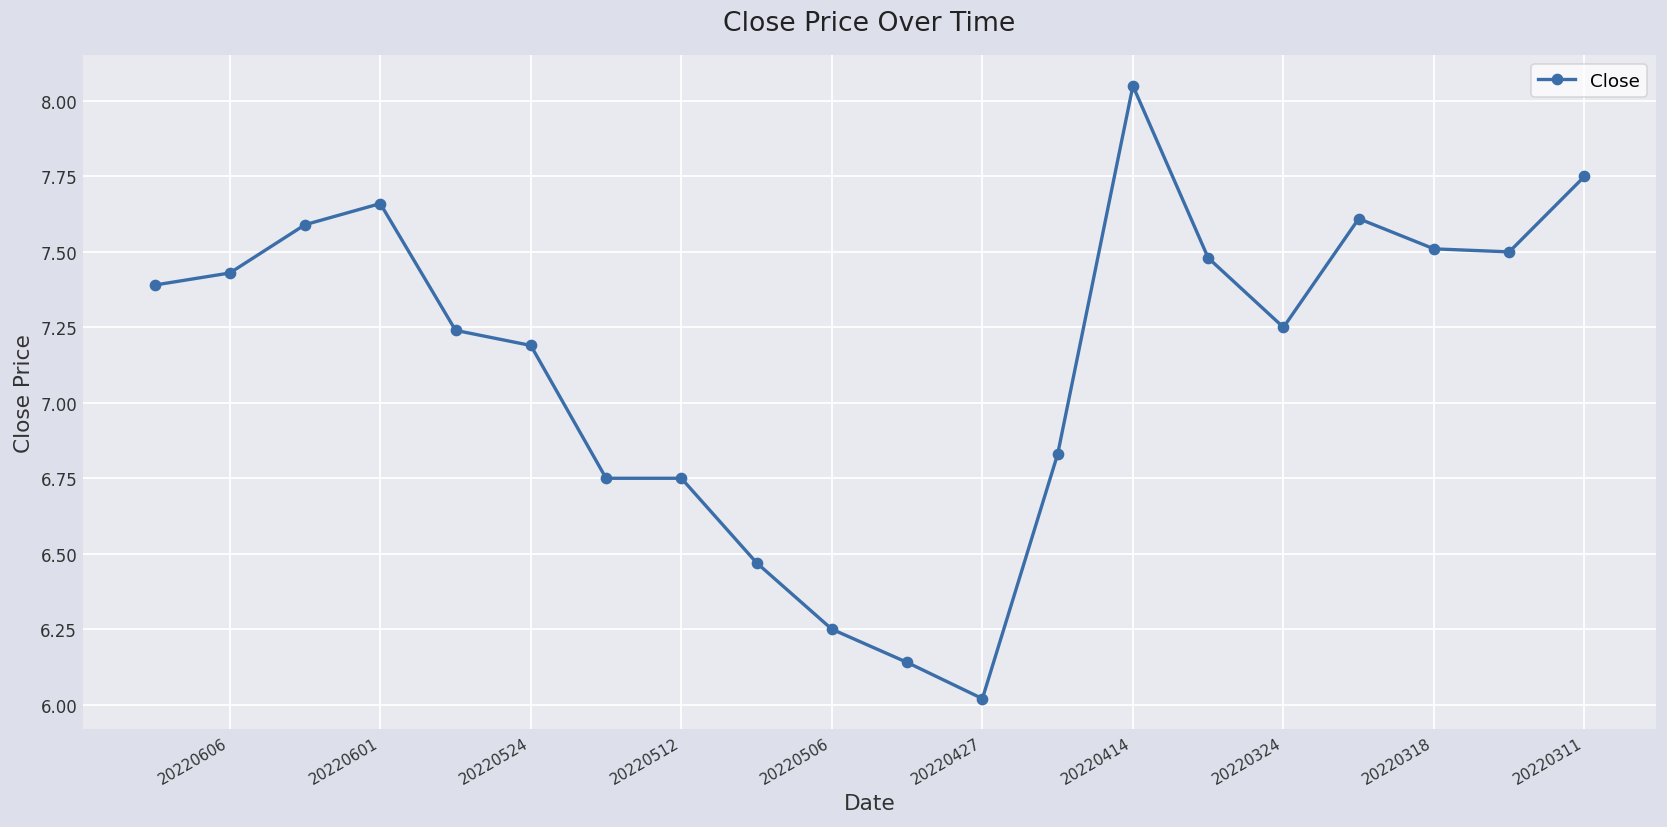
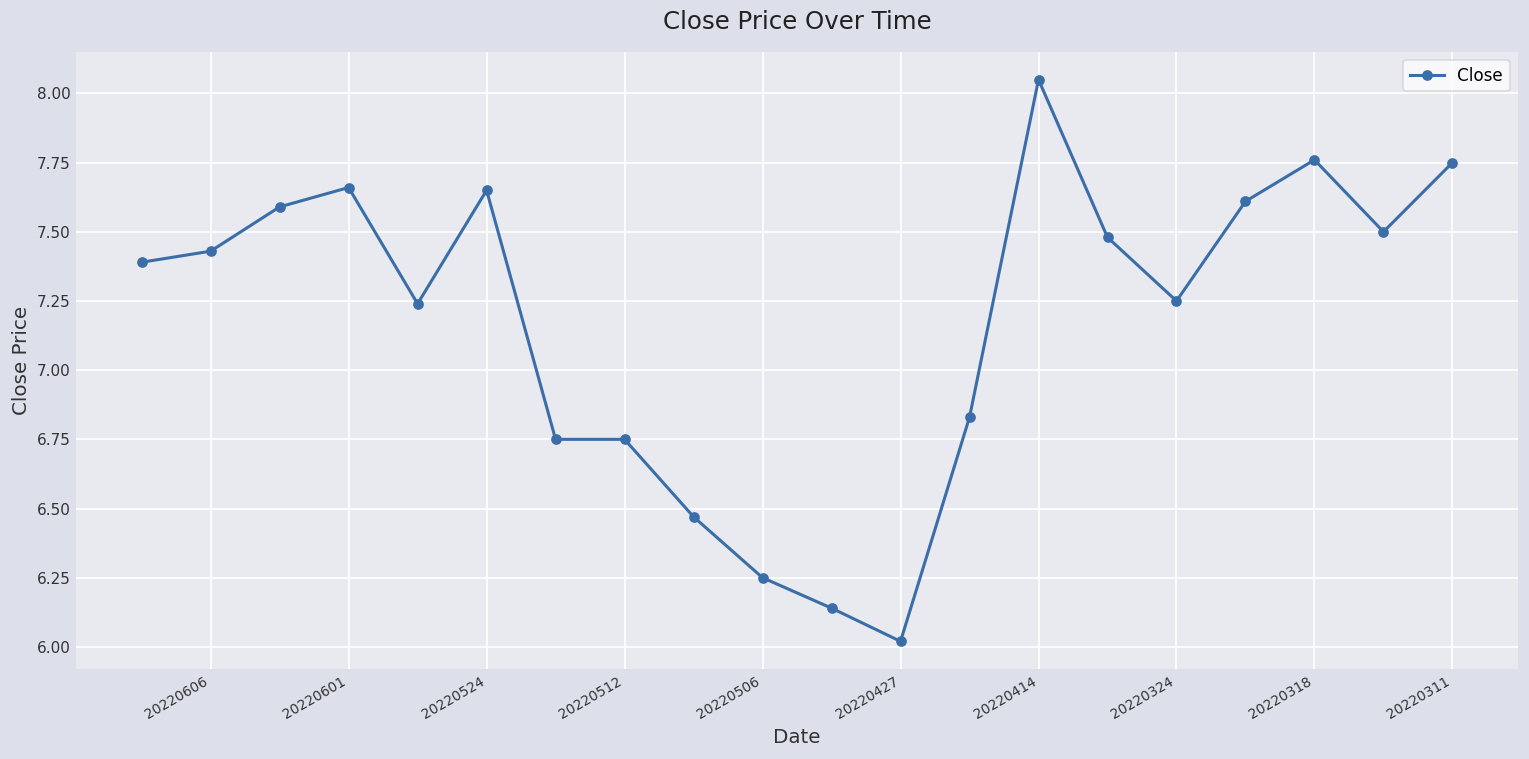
20220524: 7.19 -> 7.65
20220318: 7.51 -> 7.76
